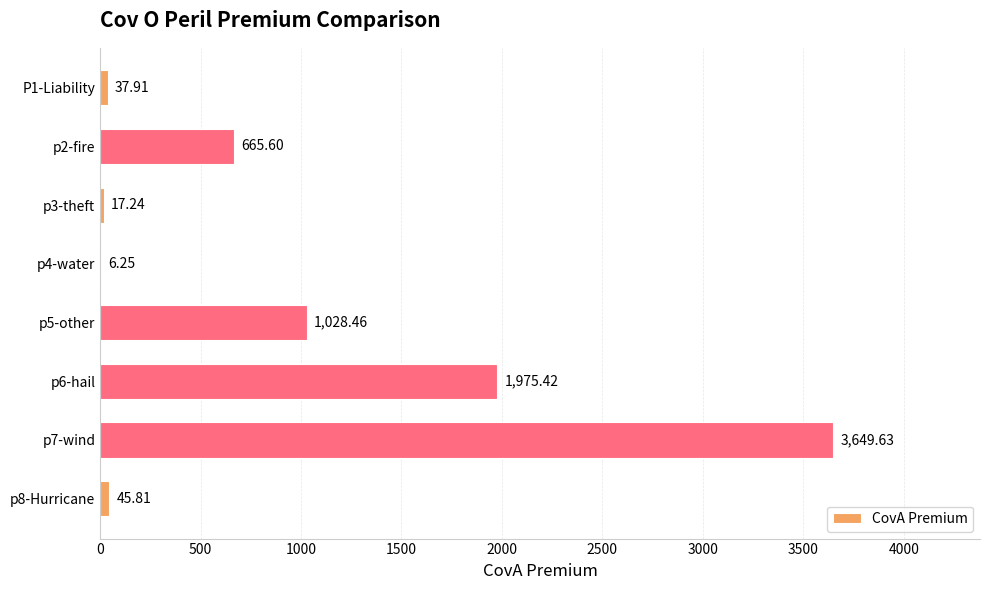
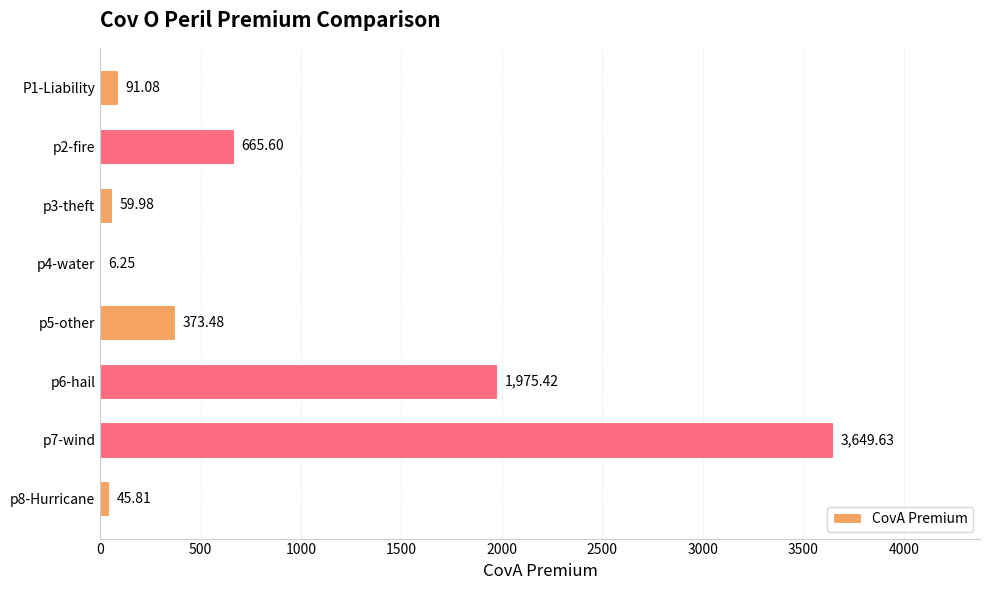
P1-Liability: 37.91 -> 91.08
p3-theft: 17.24 -> 59.98
p5-other: 1,028.46 -> 373.48
